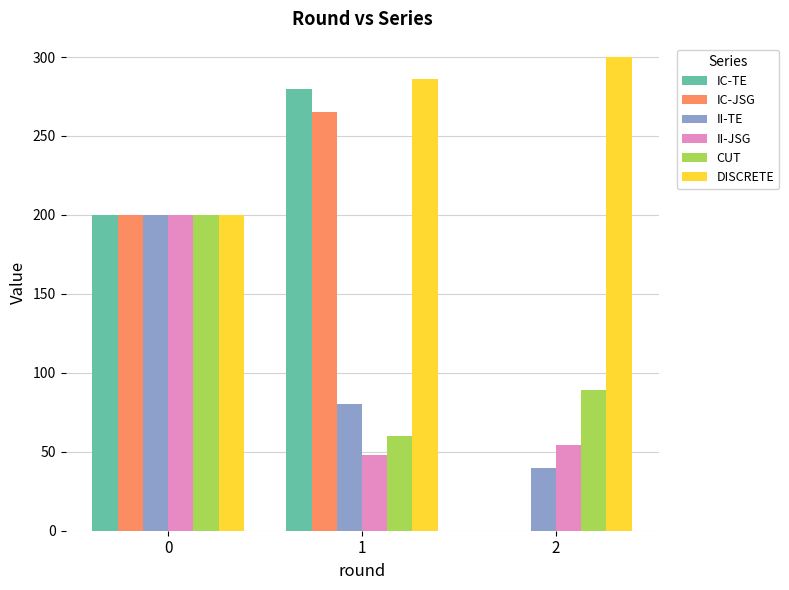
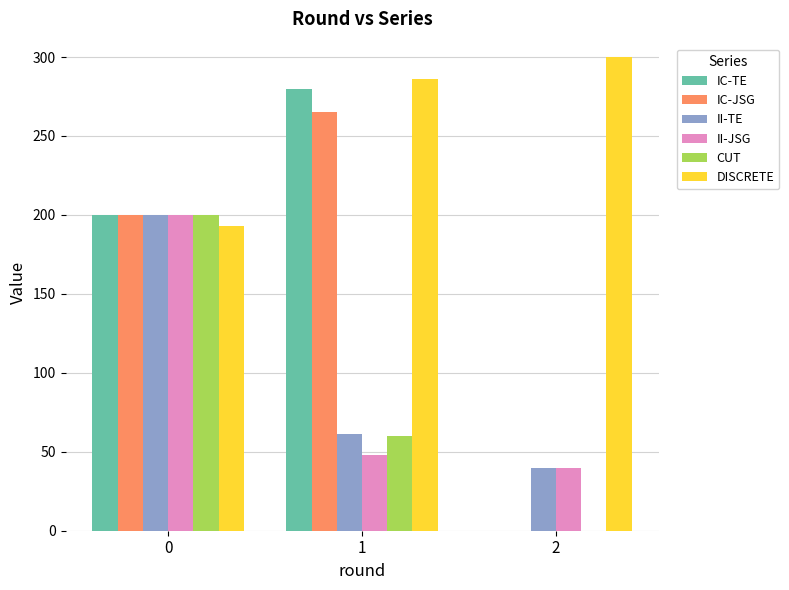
DISCRETE, 0: 200 -> 193
II-TE, 1: 80 -> 61
II-JSG, 2: 54 -> 40
CUT, 2: 89 -> 0
